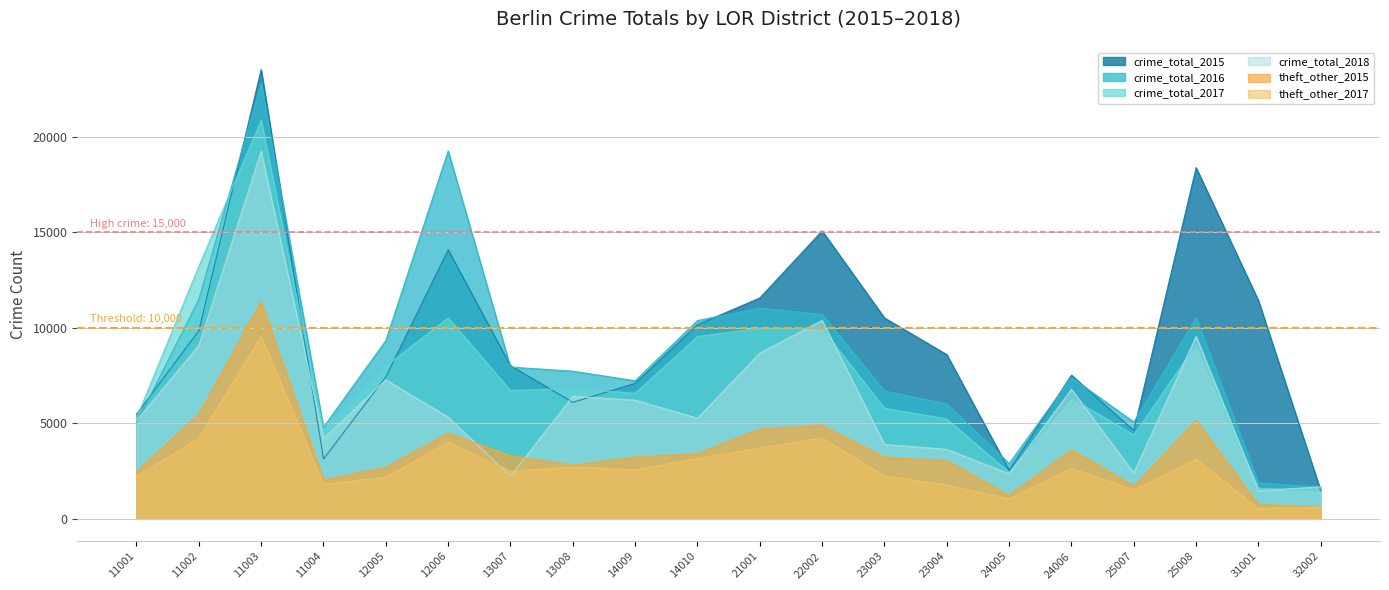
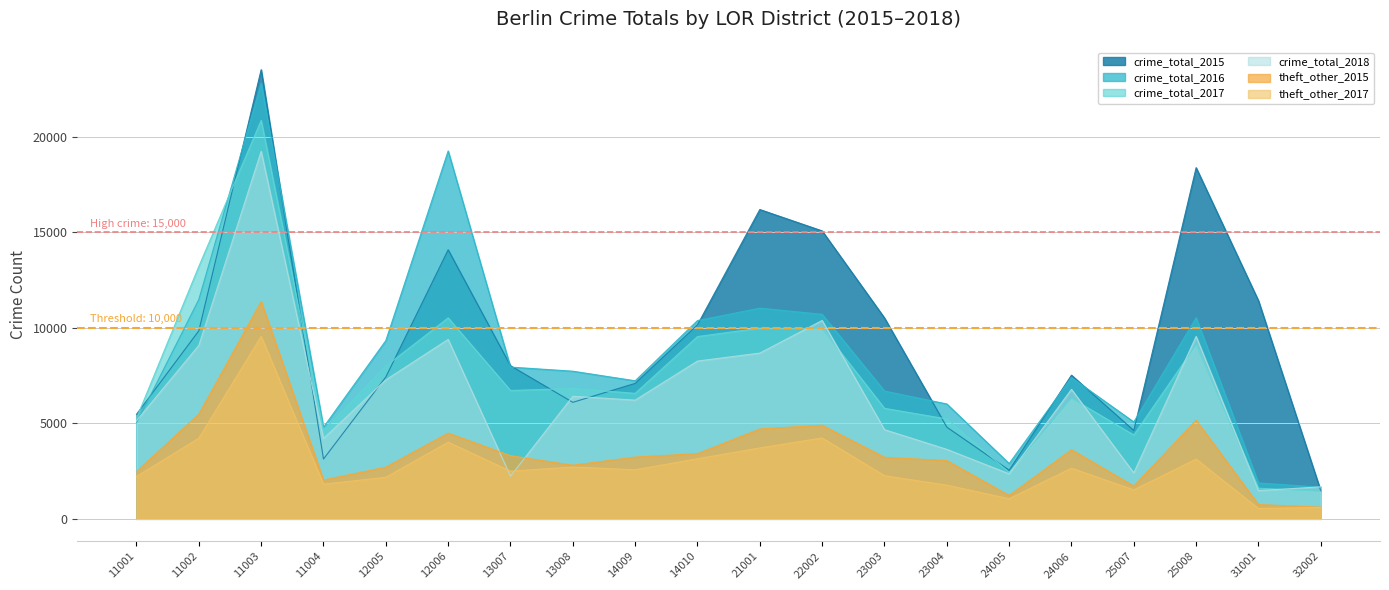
crime_total_2018, 12006: 5300 -> 9400
crime_total_2018, 14010: 5300 -> 8300
crime_total_2015, 21001: 11600 -> 16200
crime_total_2018, 23003: 3900 -> 4700
crime_total_2015, 23004: 8600 -> 4800
